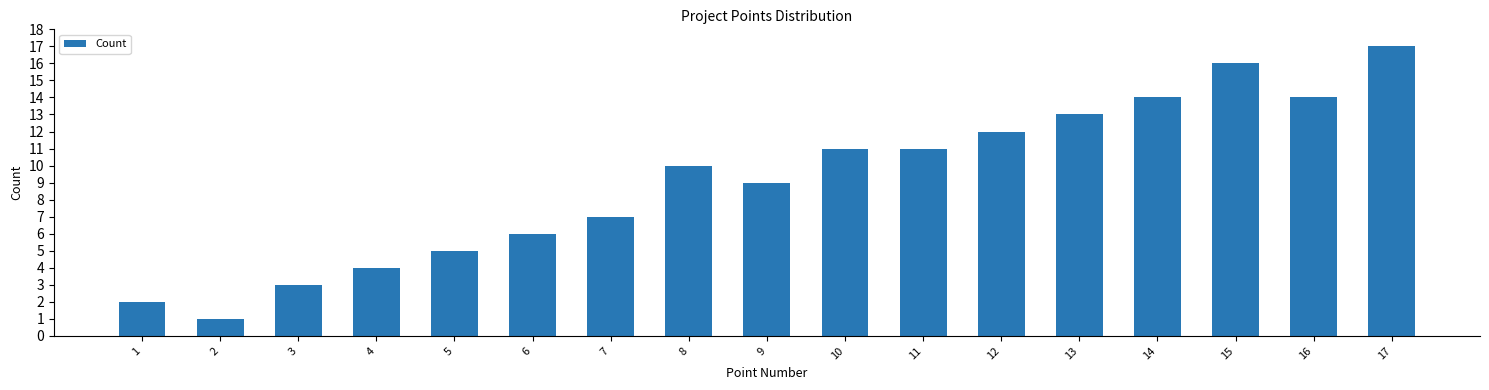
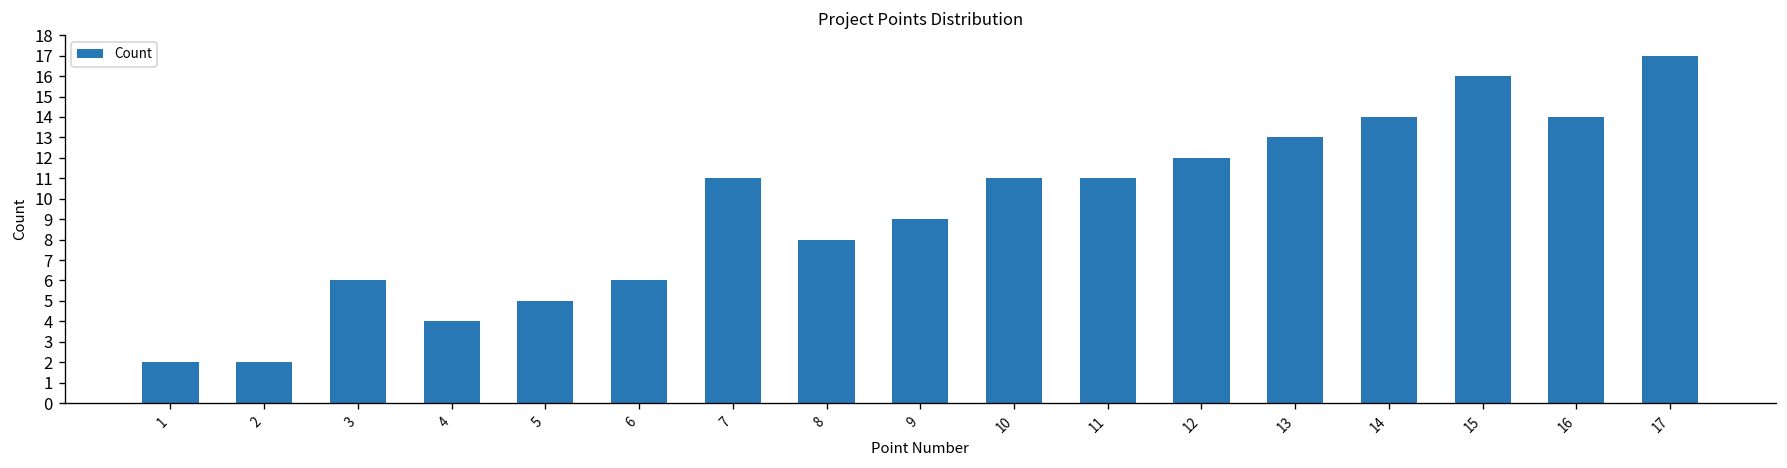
2: 1 -> 2
3: 3 -> 6
7: 7 -> 11
8: 10 -> 8
